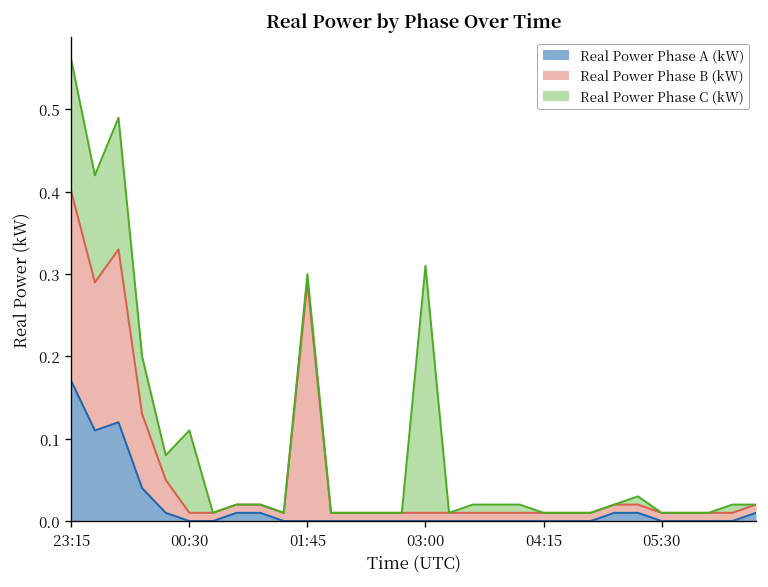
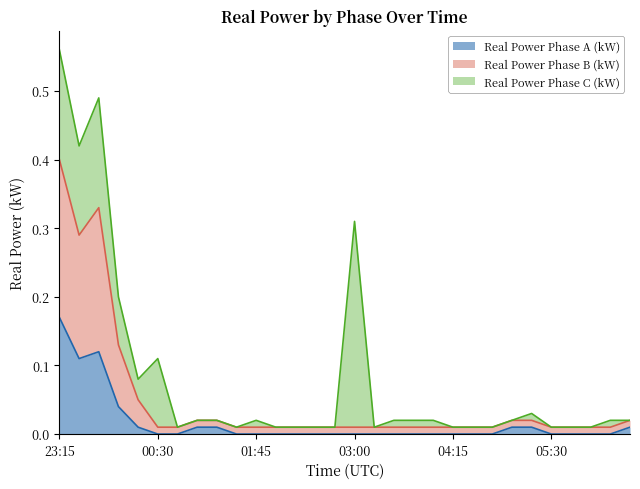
Real Power Phase B (kW), 01:45: 0.29 -> 0.01
